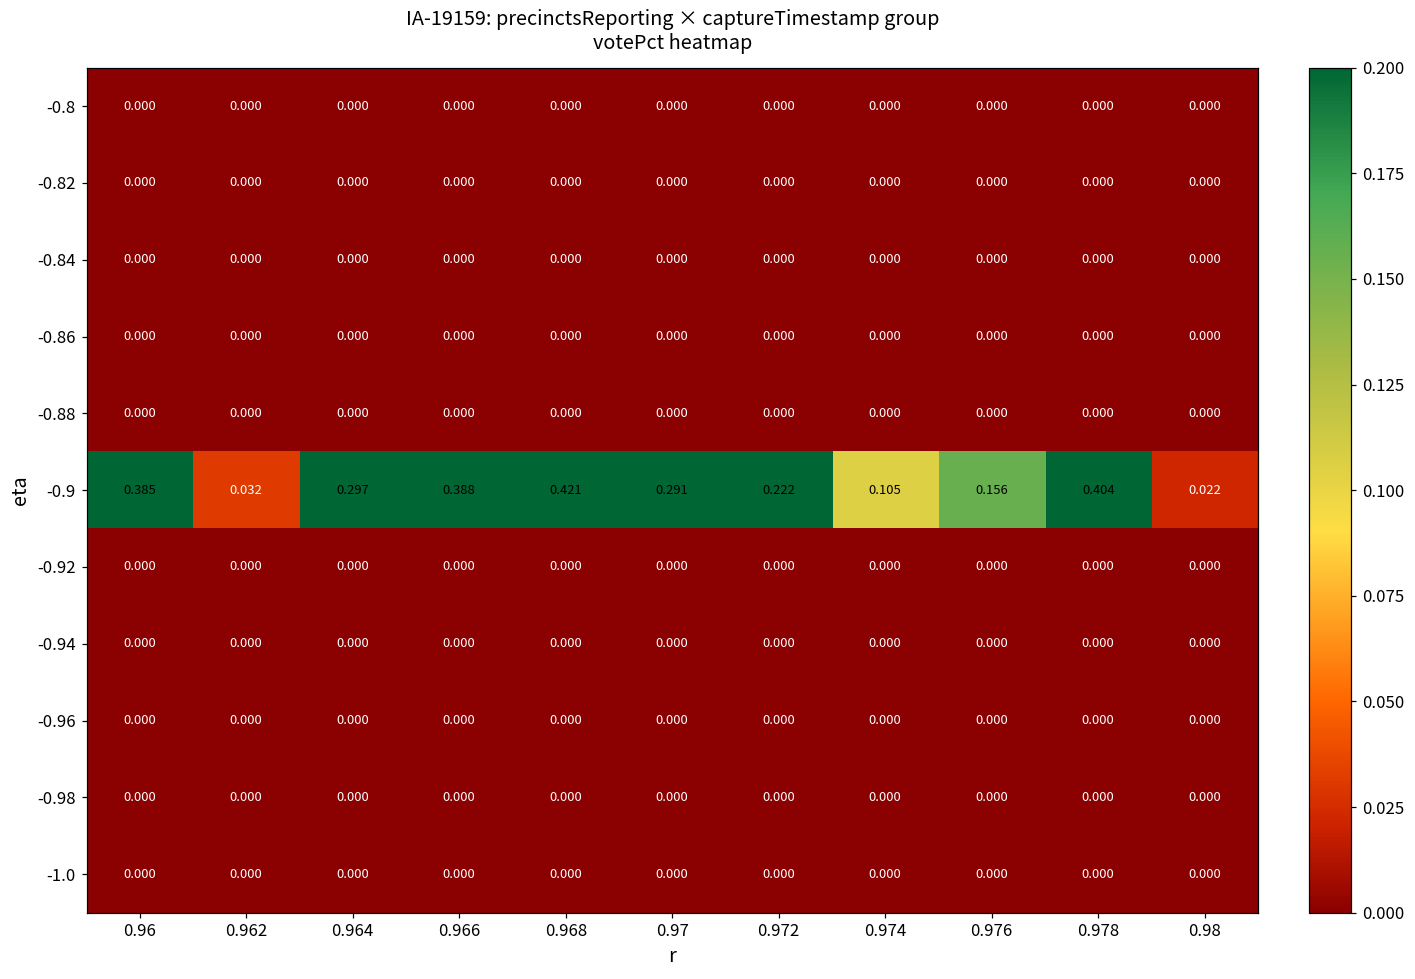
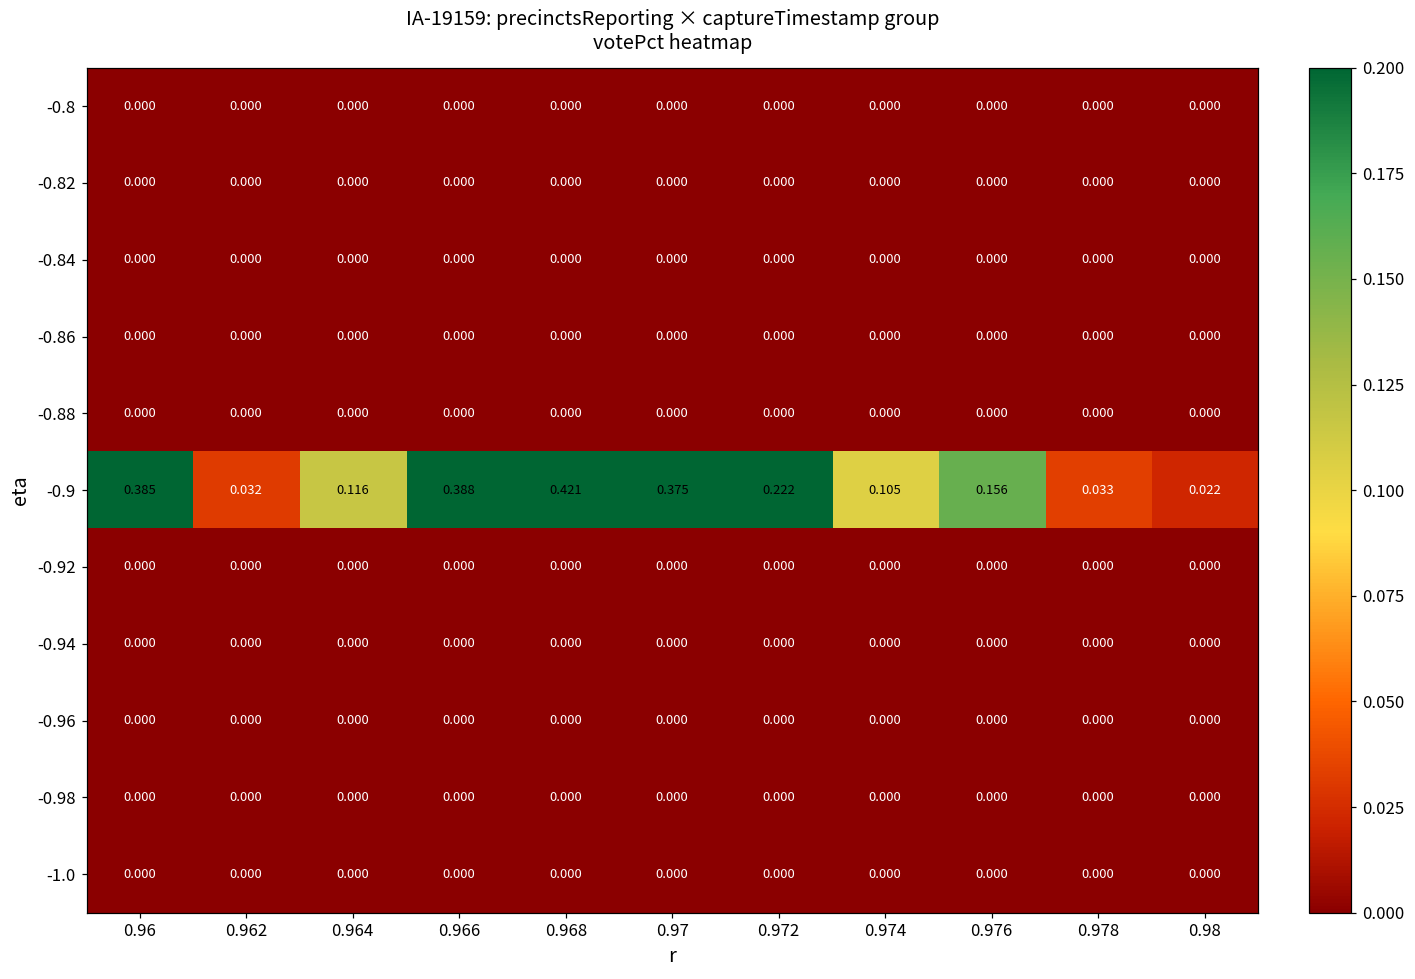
-0.9, 0.964: 0.297 -> 0.116
-0.9, 0.97: 0.291 -> 0.375
-0.9, 0.978: 0.404 -> 0.033
